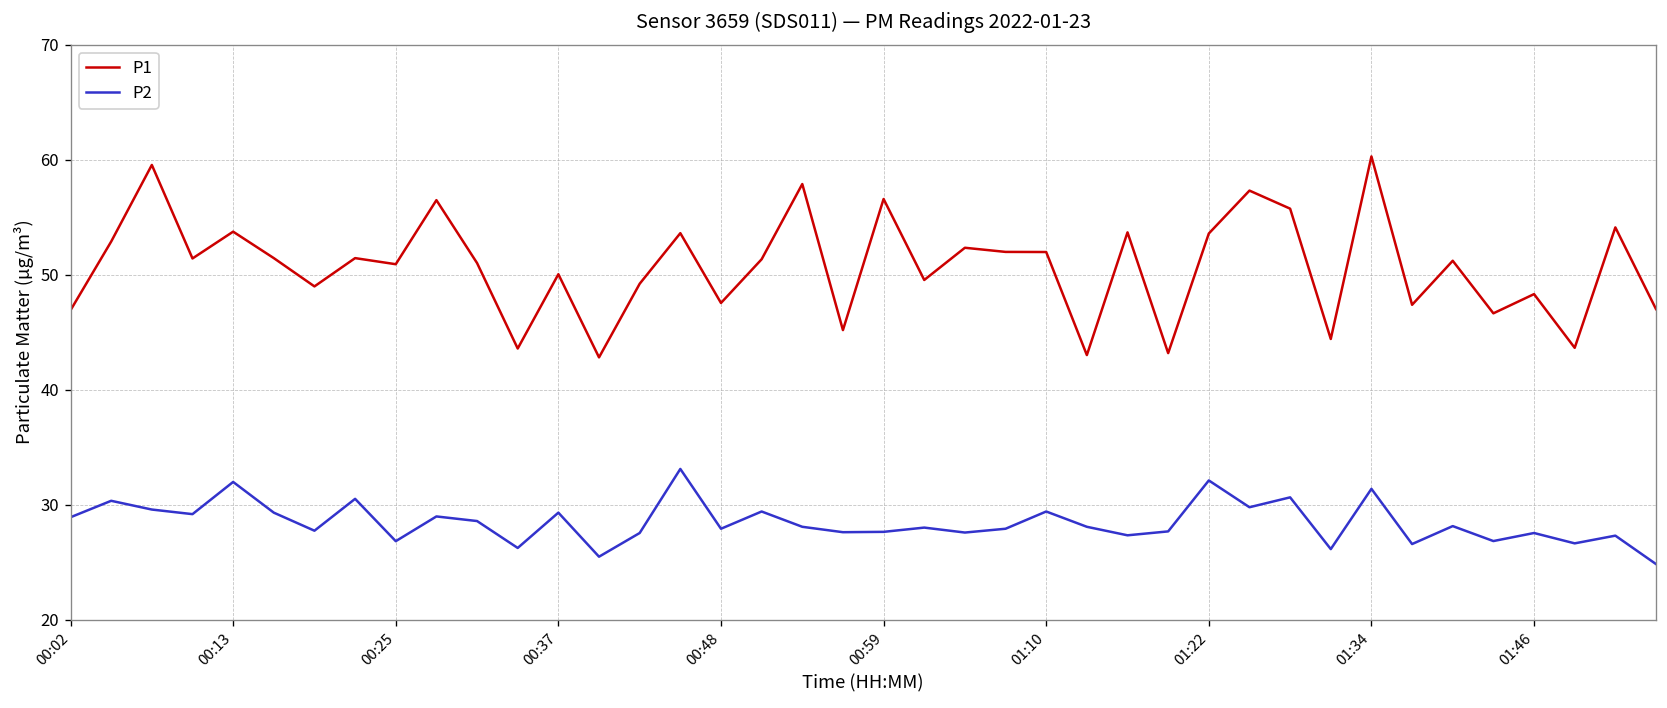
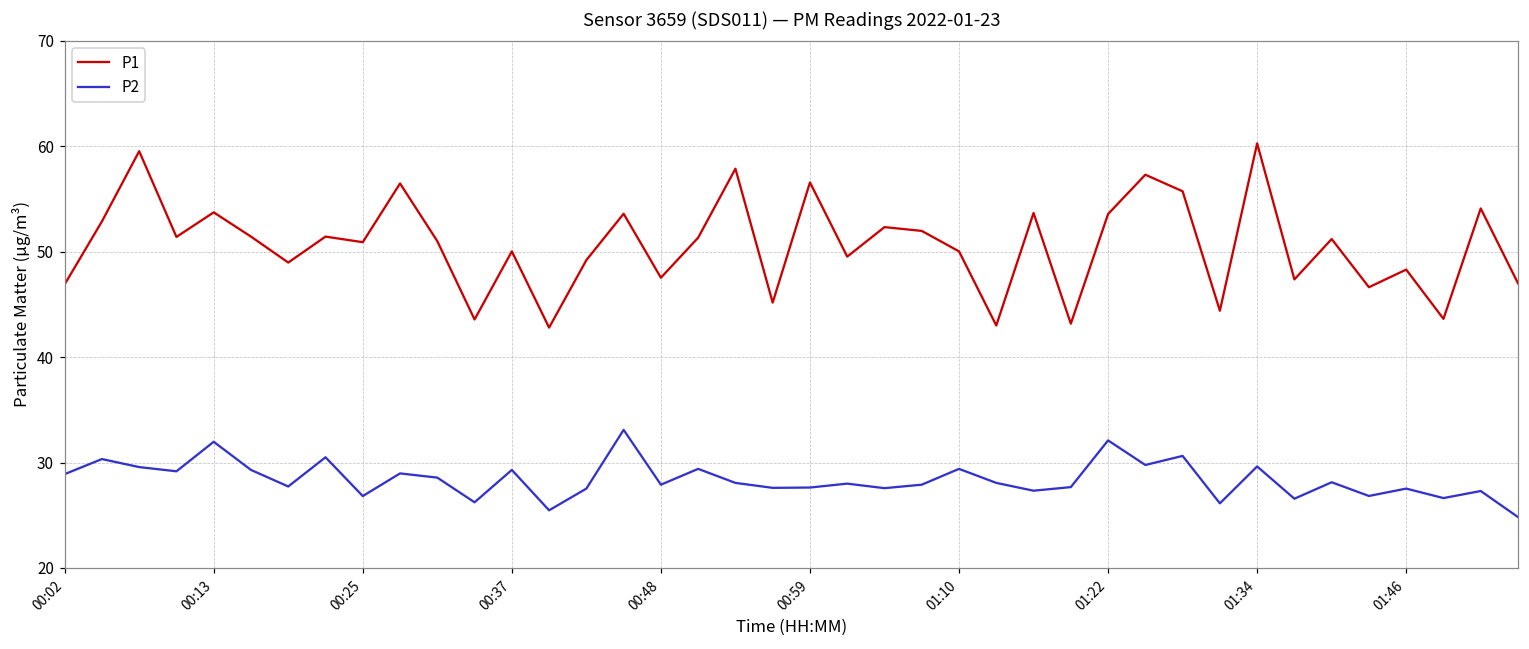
P1, 01:10: 52 -> 50
P2, 01:34: 31 -> 30
